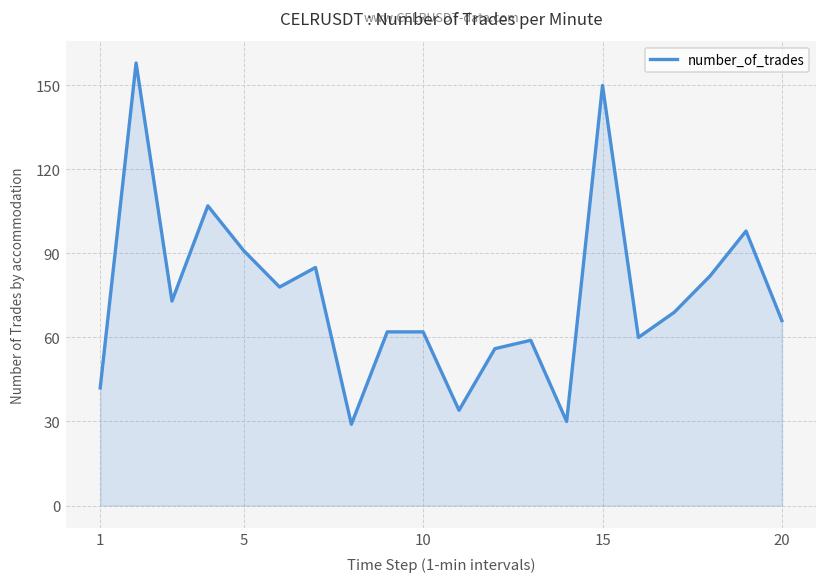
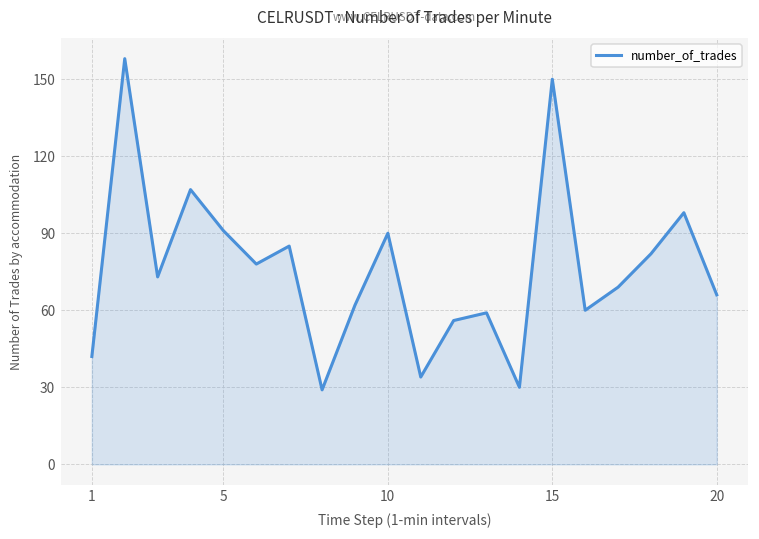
10: 62 -> 90
